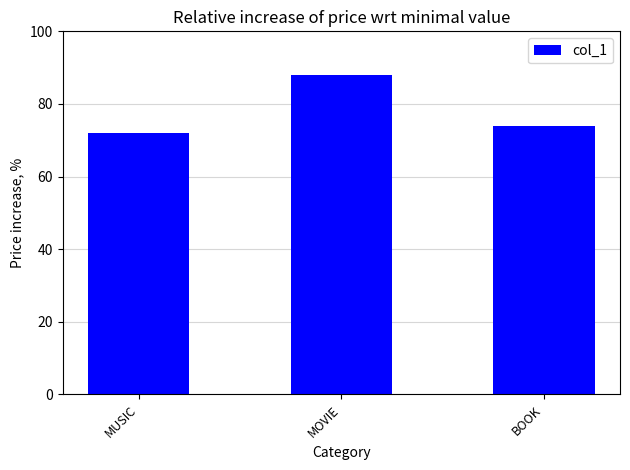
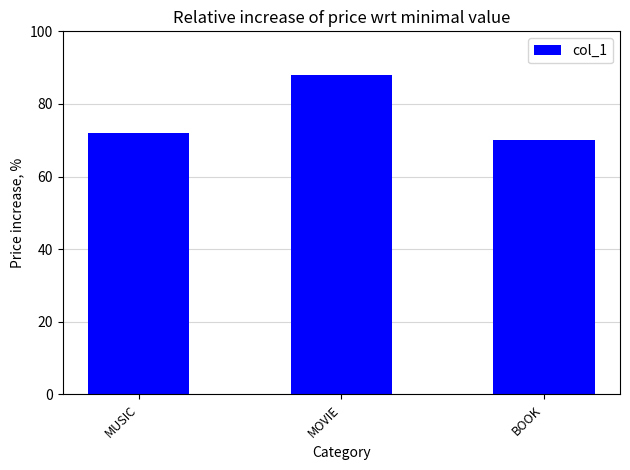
BOOK: 74 -> 70
